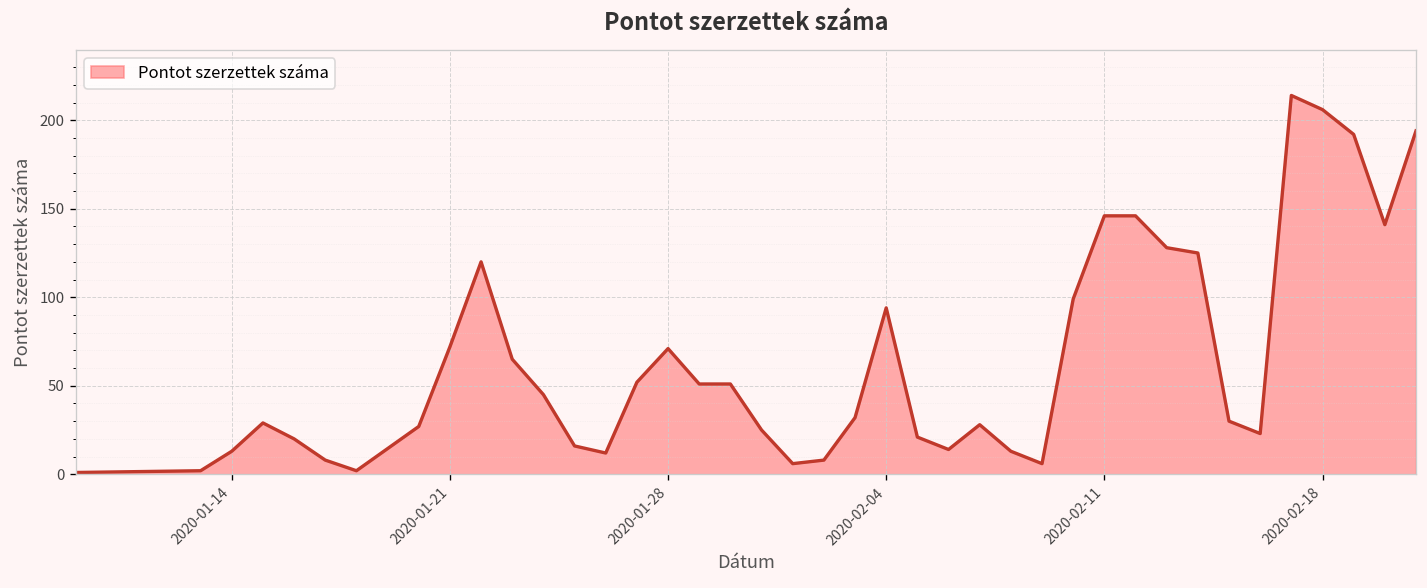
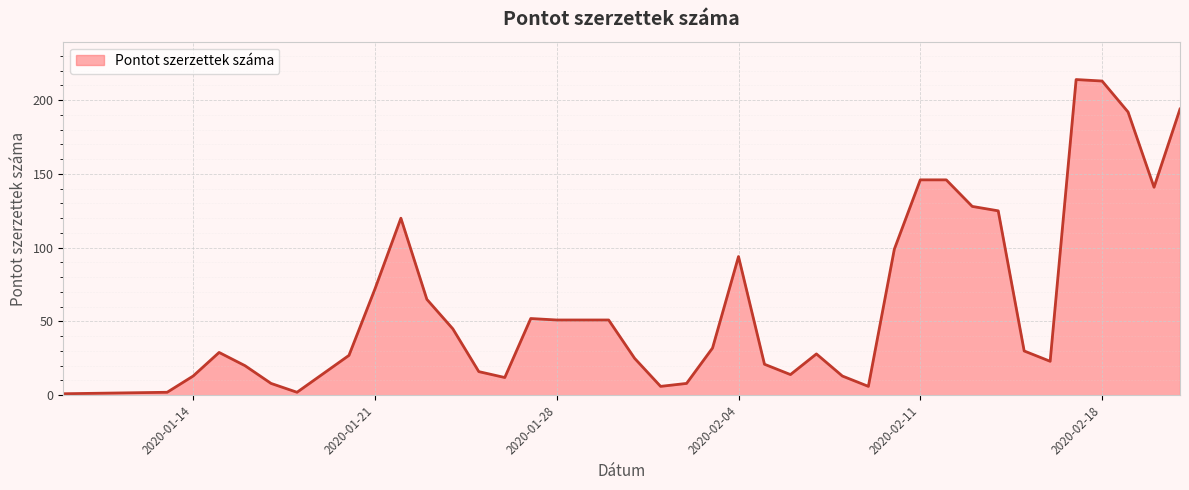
2020-01-28: 71 -> 51
2020-02-18: 206 -> 213
